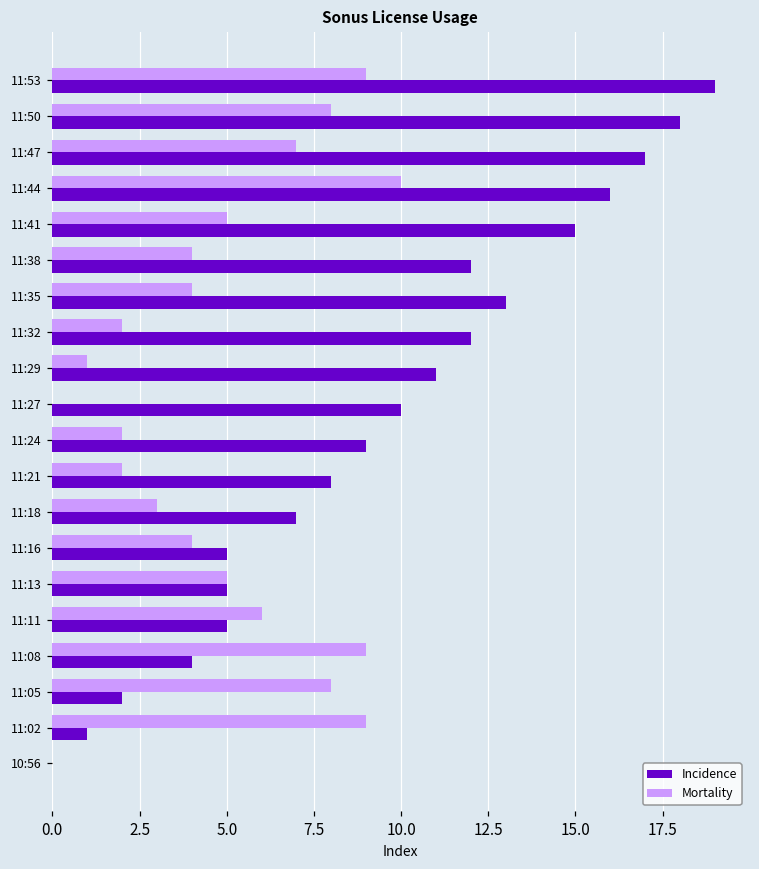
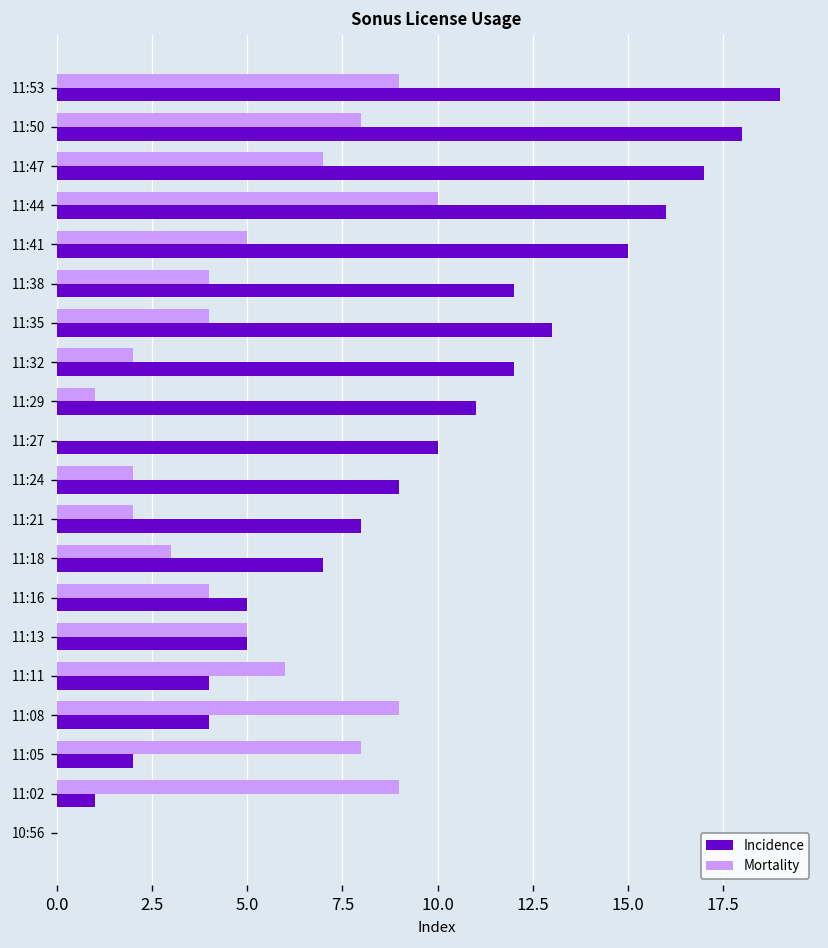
Incidence, 11:11: 5 -> 4
